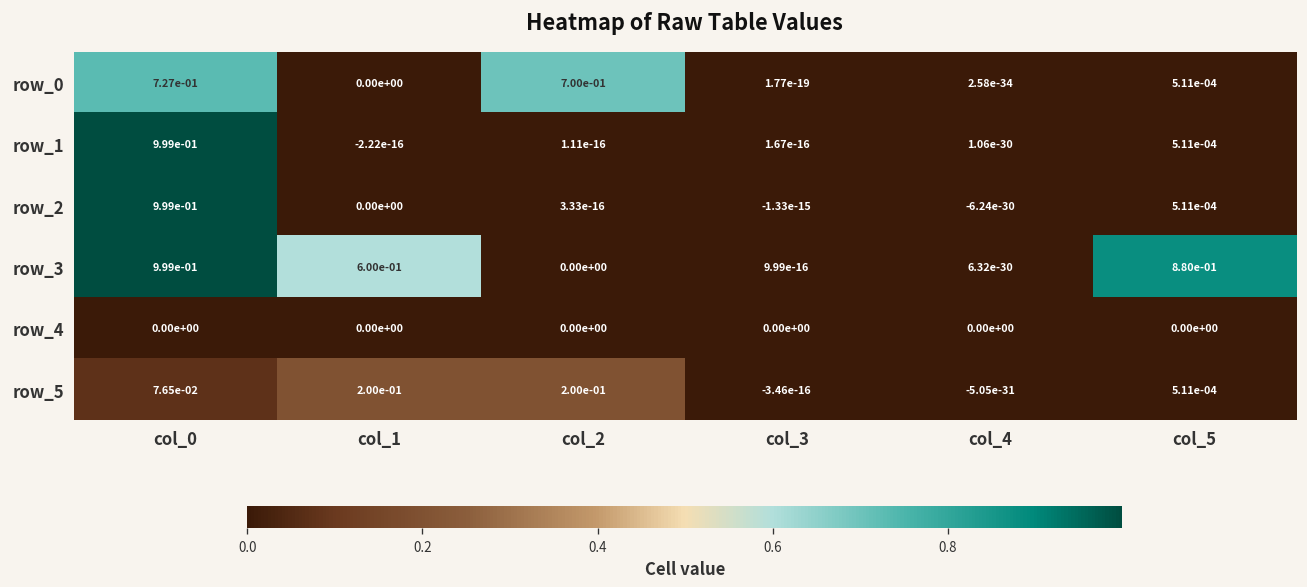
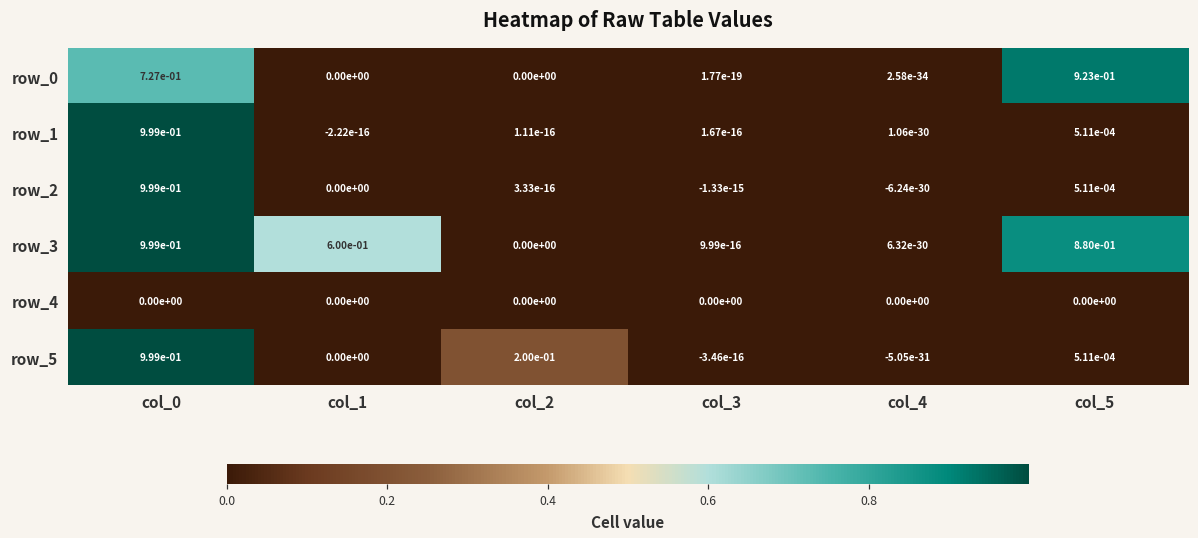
row_0, col_2: 7.00e-01 -> 0.00e+00
row_0, col_5: 5.11e-04 -> 9.23e-01
row_5, col_0: 7.65e-02 -> 9.99e-01
row_5, col_1: 2.00e-01 -> 0.00e+00
